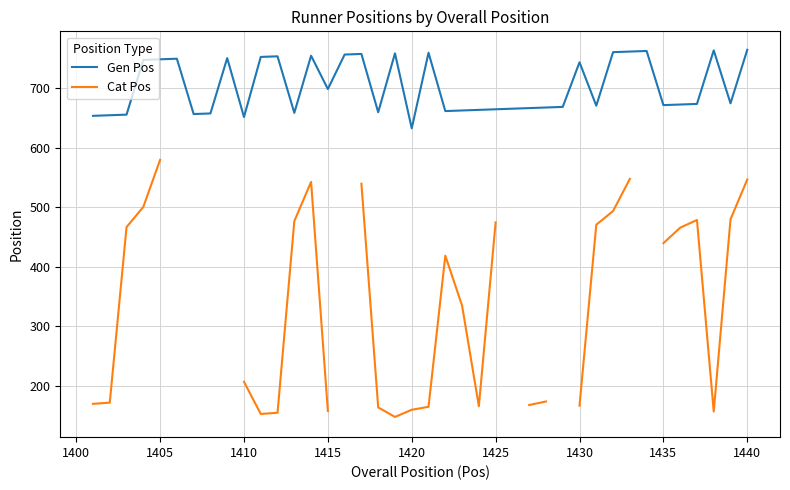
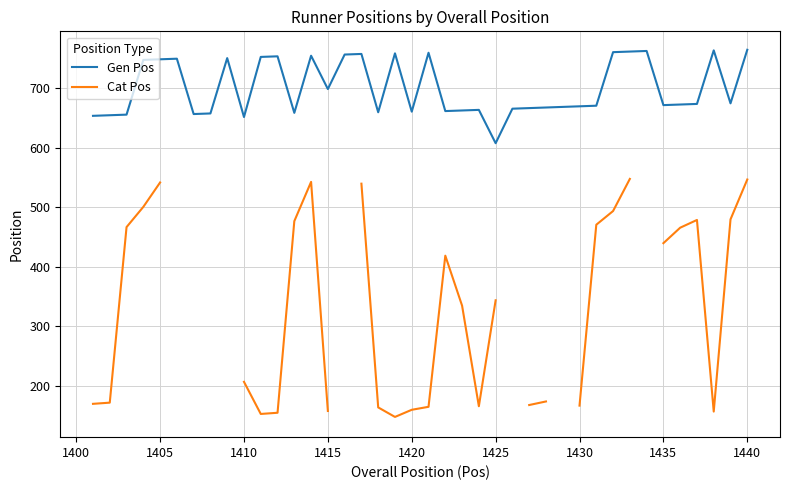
Cat Pos, 1405: 580 -> 540
Gen Pos, 1420: 630 -> 660
Gen Pos, 1425: 670 -> 610
Cat Pos, 1425: 480 -> 340
Gen Pos, 1430: 740 -> 670
